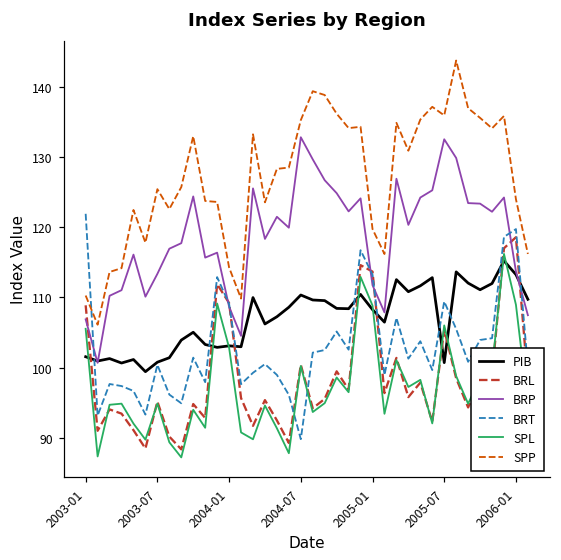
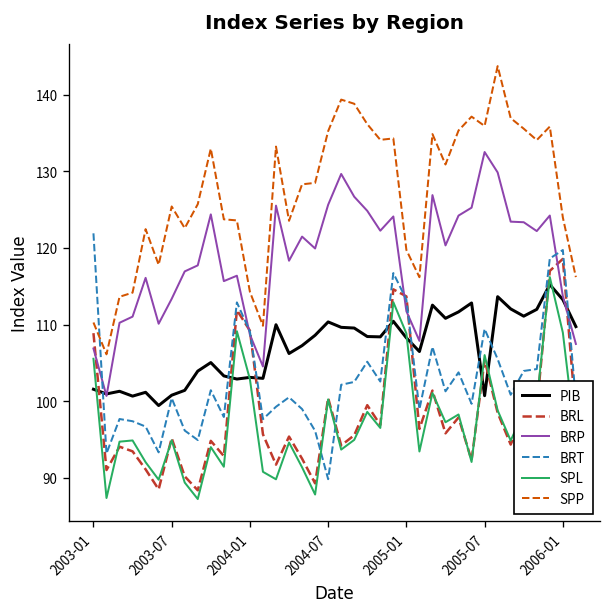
BRP, 2004-07: 133 -> 126
